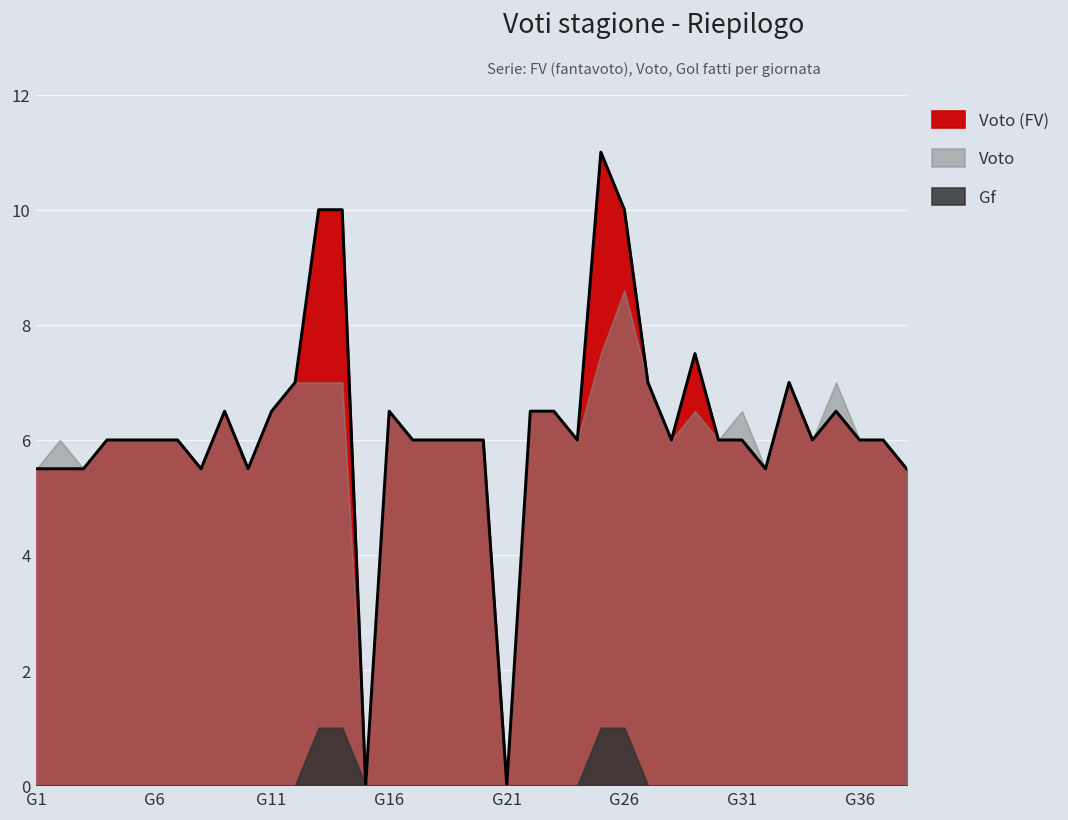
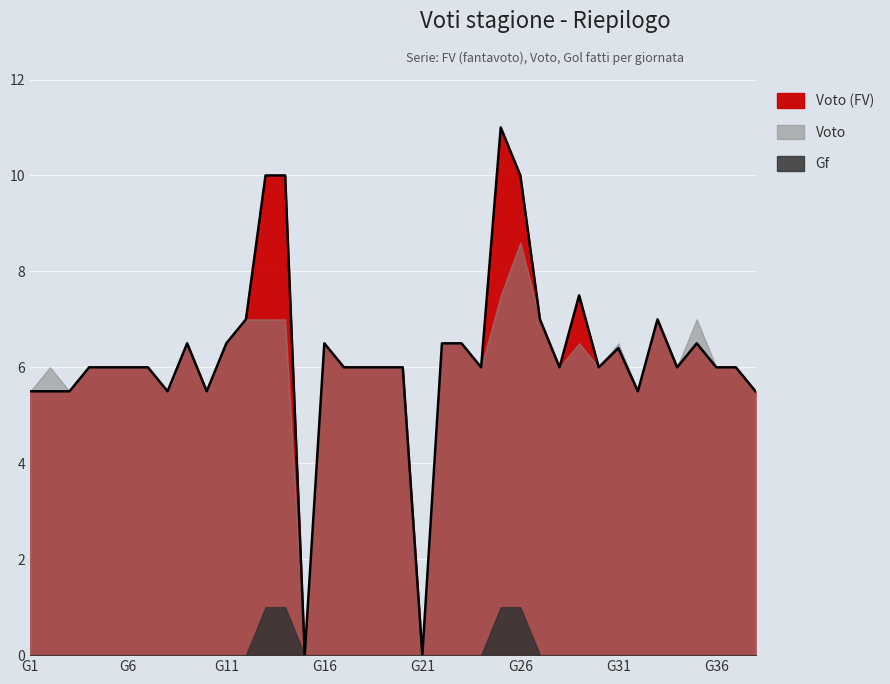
Voto (FV), G31: 6.0 -> 6.4
